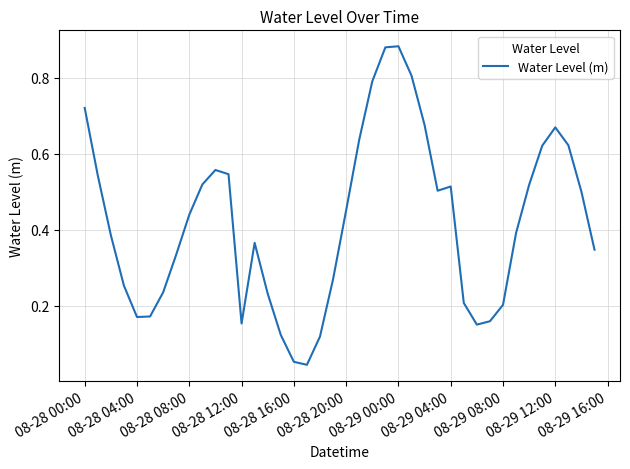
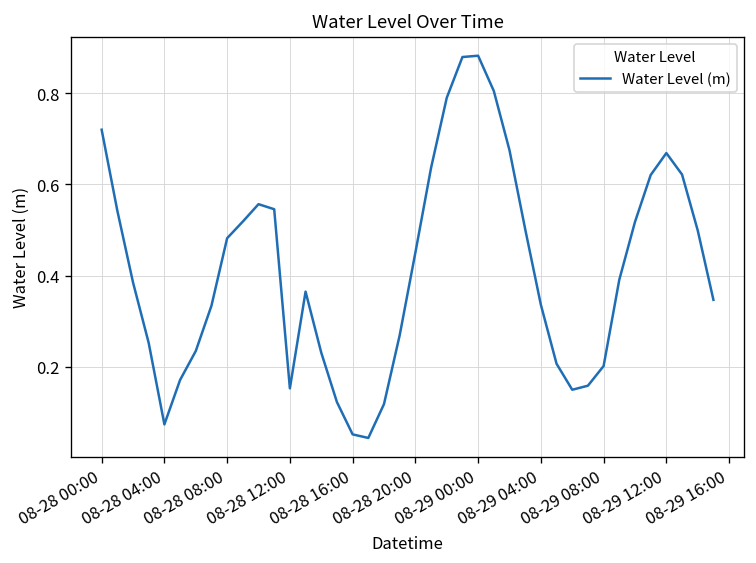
08-28 04:00: 0.17 -> 0.07
08-28 08:00: 0.44 -> 0.48
08-29 04:00: 0.51 -> 0.34
